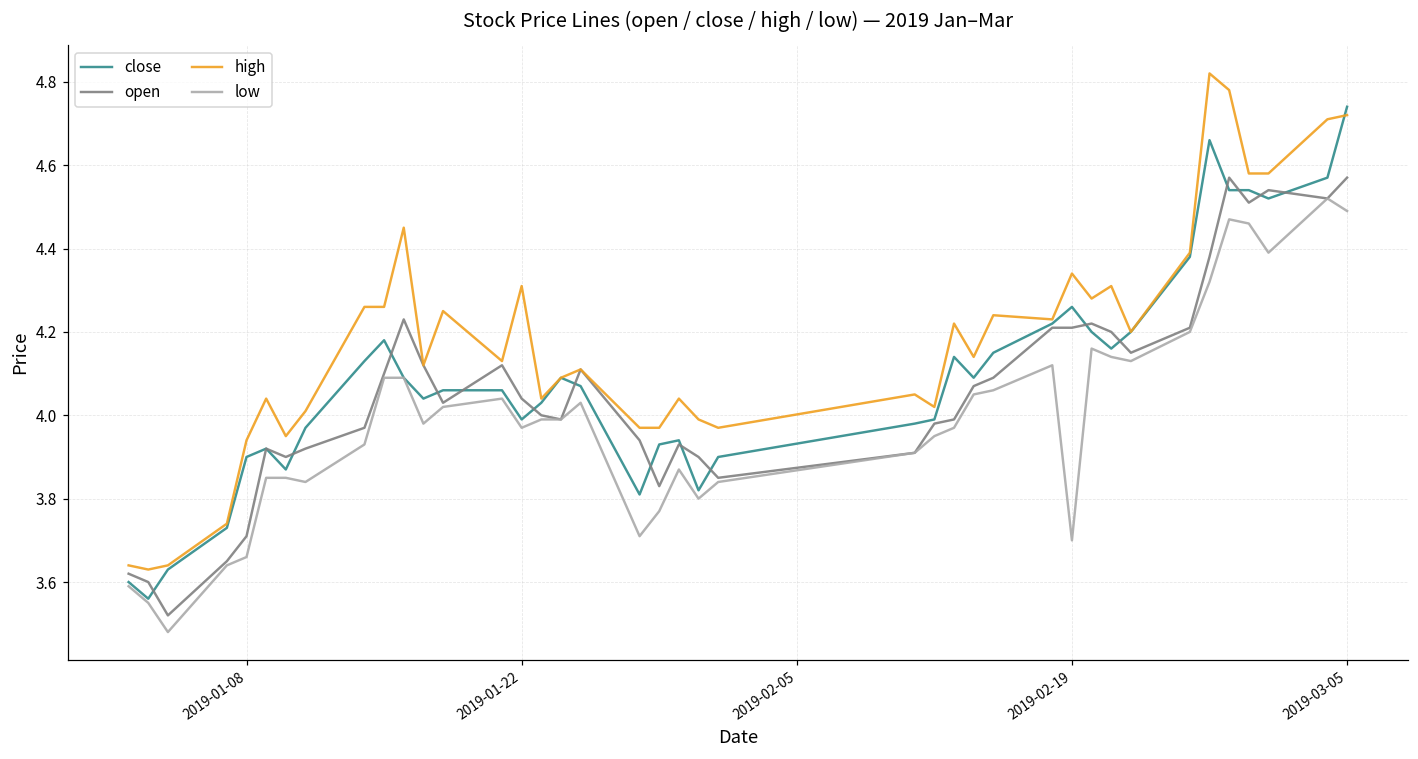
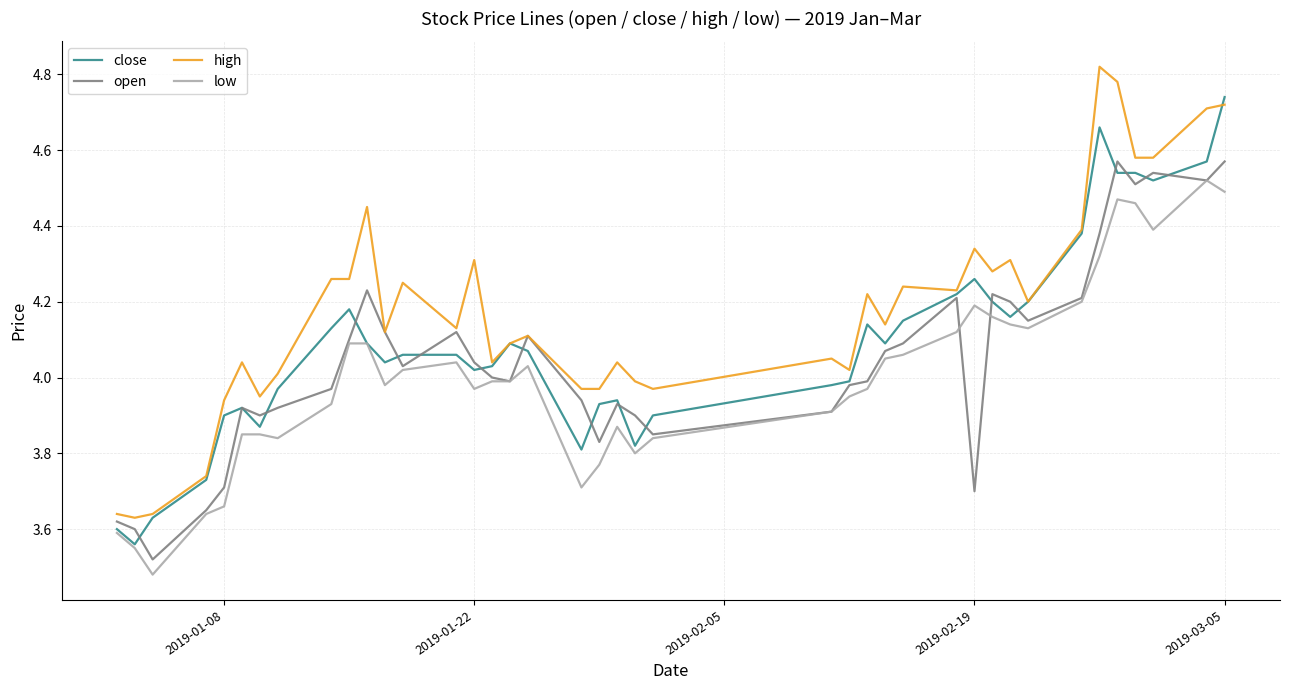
close, 2019-01-22: 3.99 -> 4.02
open, 2019-02-19: 4.21 -> 3.70
low, 2019-02-19: 3.70 -> 4.19
